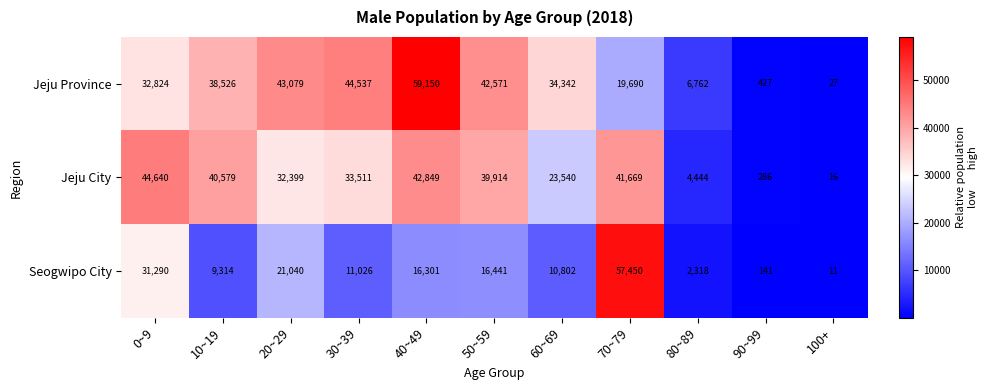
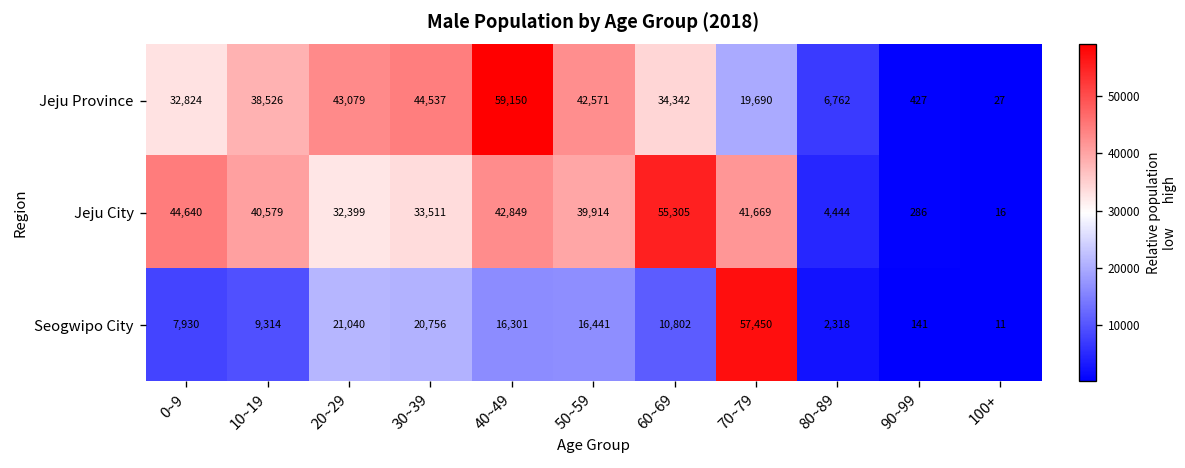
Jeju City, 60~69: 23,540 -> 55,305
Seogwipo City, 0~9: 31,290 -> 7,930
Seogwipo City, 30~39: 11,026 -> 20,756
